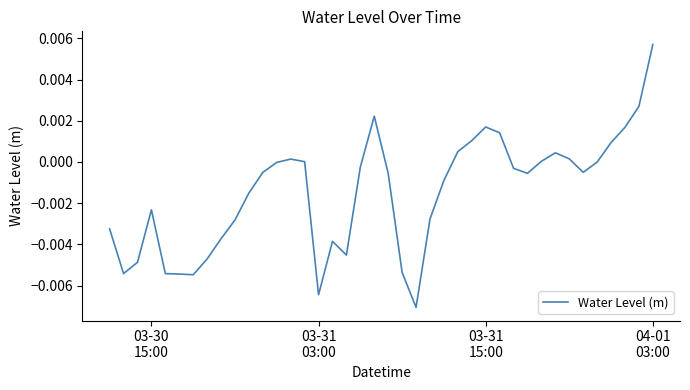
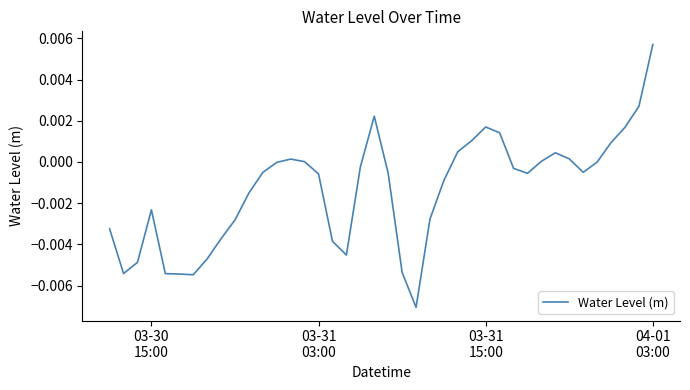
03-31 03:00: -0.0064 -> -0.0006
